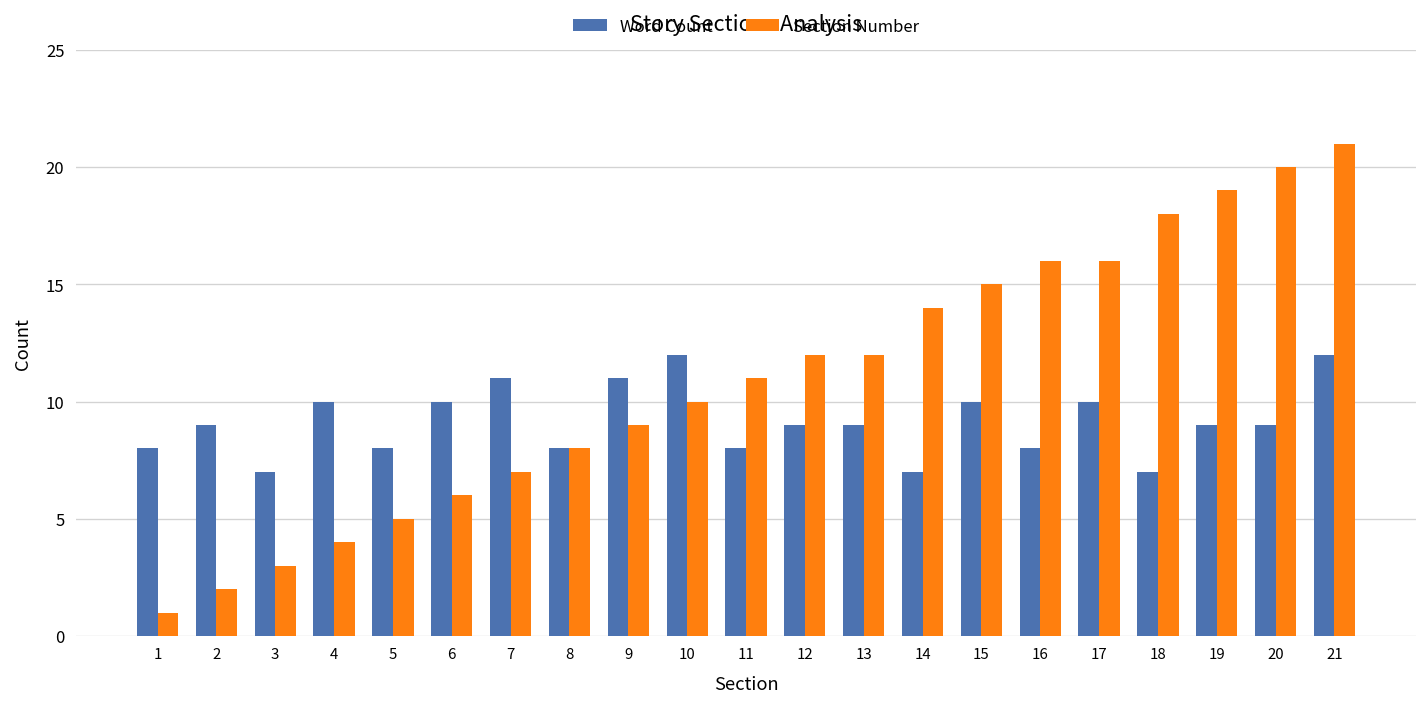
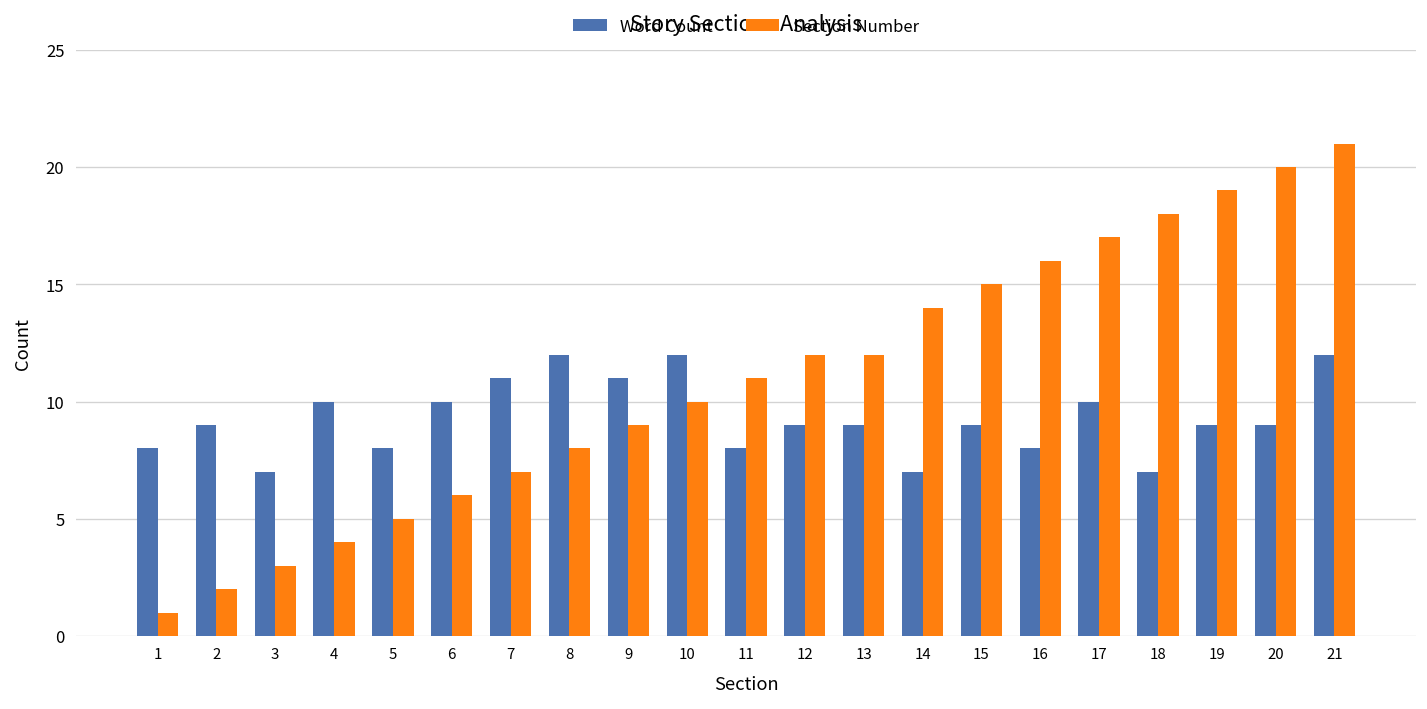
Word Count, 8: 8 -> 12
Word Count, 15: 10 -> 9
Section Number, 17: 16 -> 17
